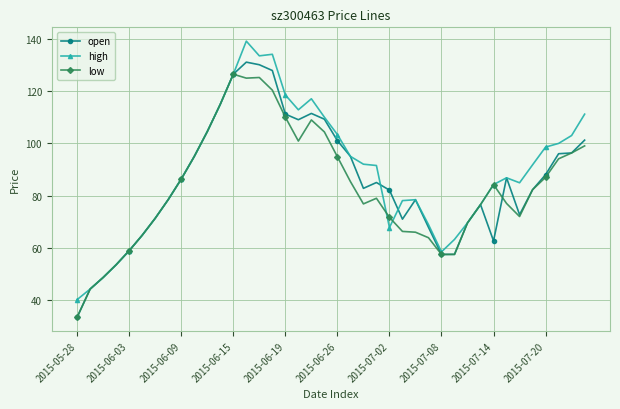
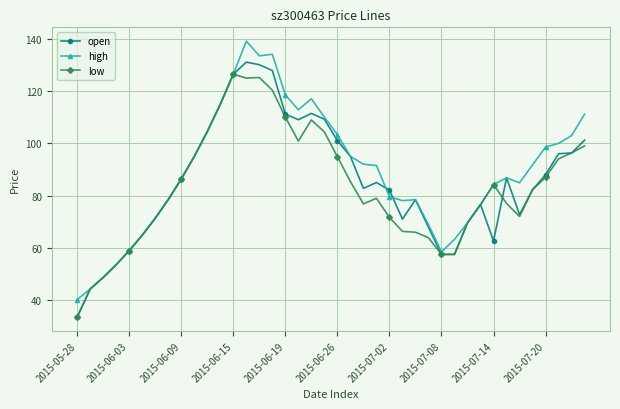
high, 2015-07-02: 68 -> 80
